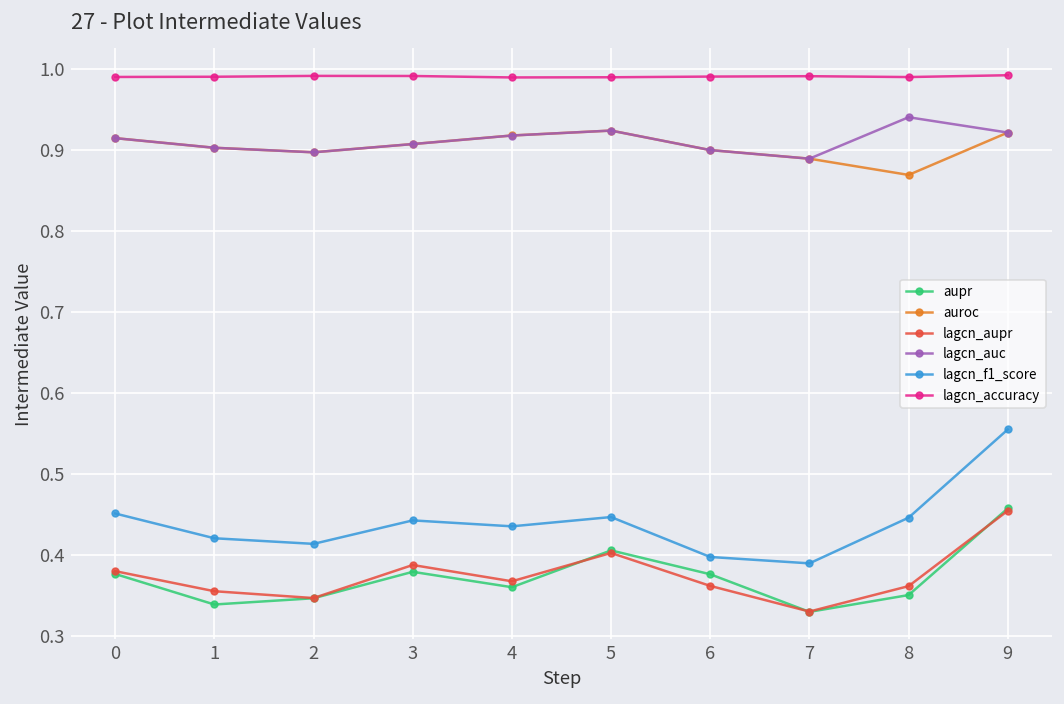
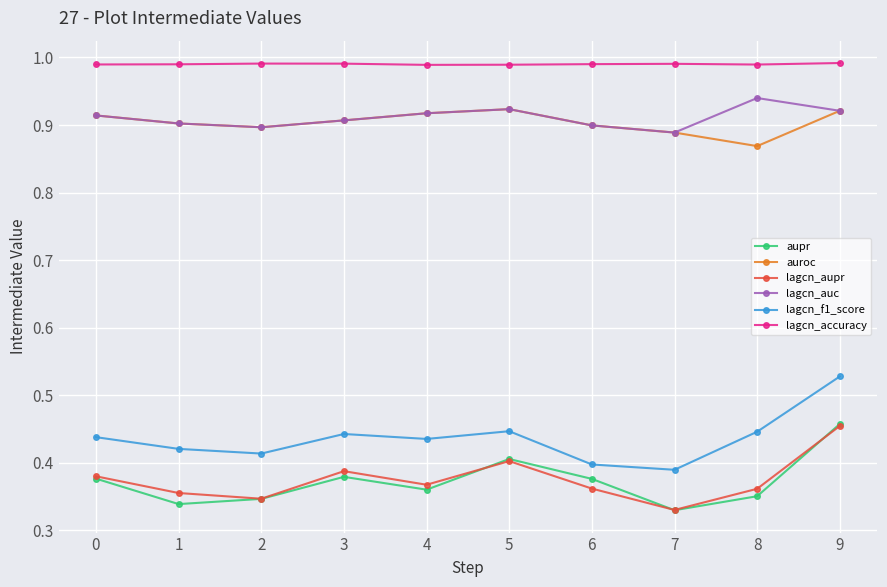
lagcn_f1_score, 0: 0.45 -> 0.44
lagcn_f1_score, 9: 0.55 -> 0.53
